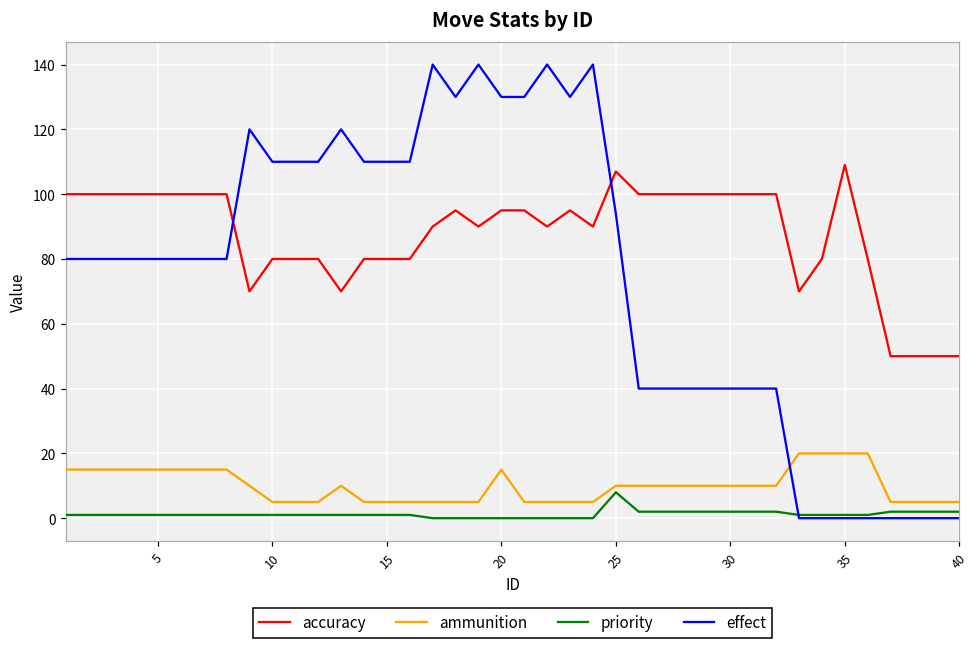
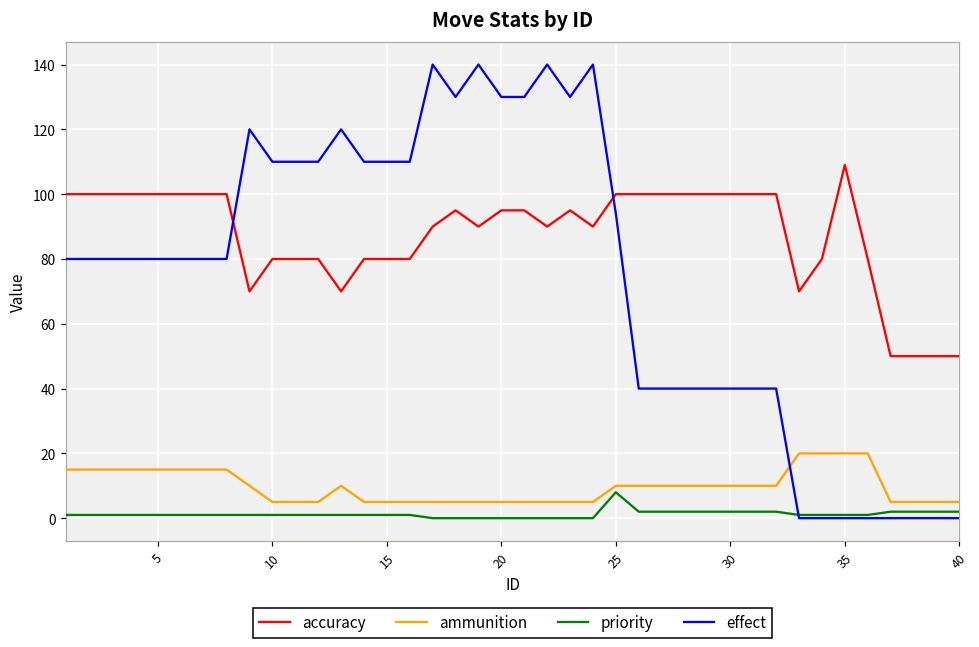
ammunition, 20: 15 -> 5
accuracy, 25: 107 -> 100
